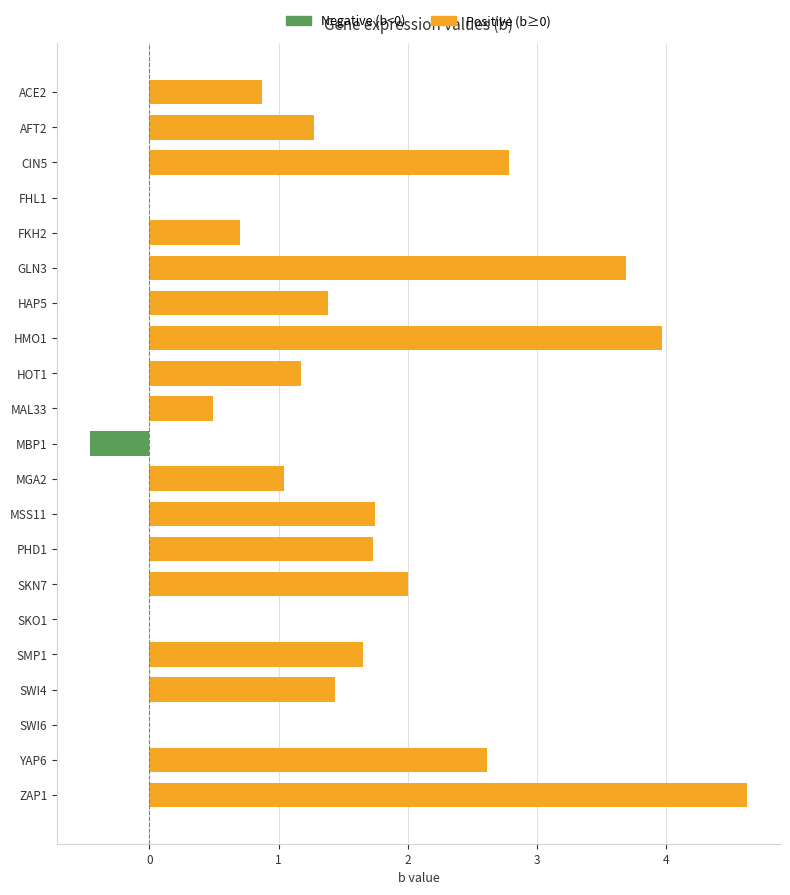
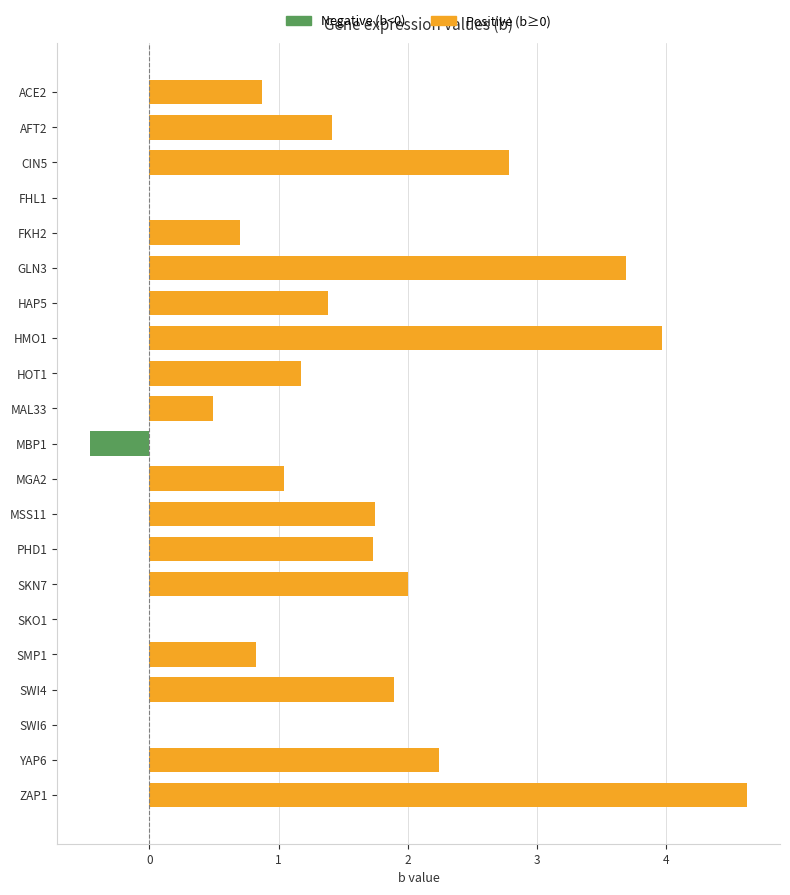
Positive (b≥0), AFT2: 1.27 -> 1.42
Positive (b≥0), SMP1: 1.66 -> 0.82
Positive (b≥0), SWI4: 1.44 -> 1.89
Positive (b≥0), YAP6: 2.61 -> 2.24
